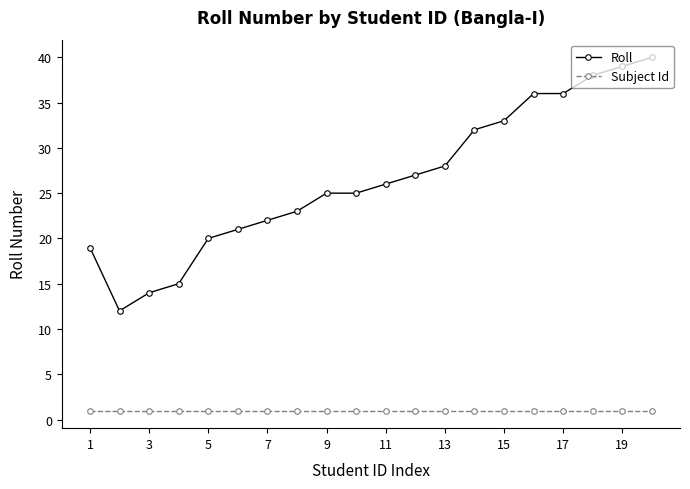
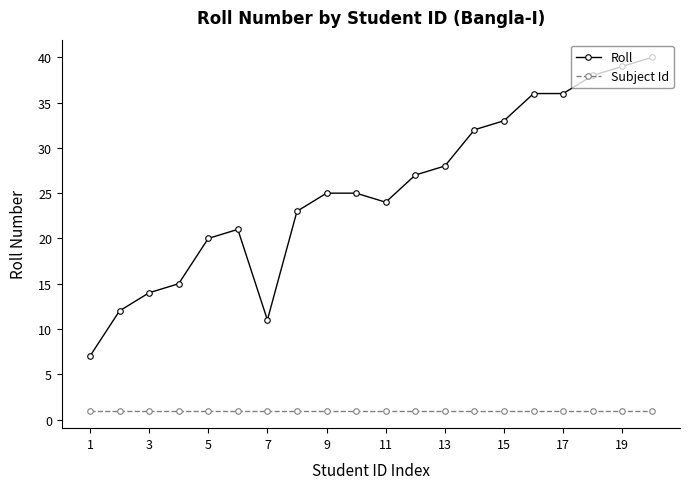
Roll, 1: 19 -> 7
Roll, 7: 22 -> 11
Roll, 11: 26 -> 24
